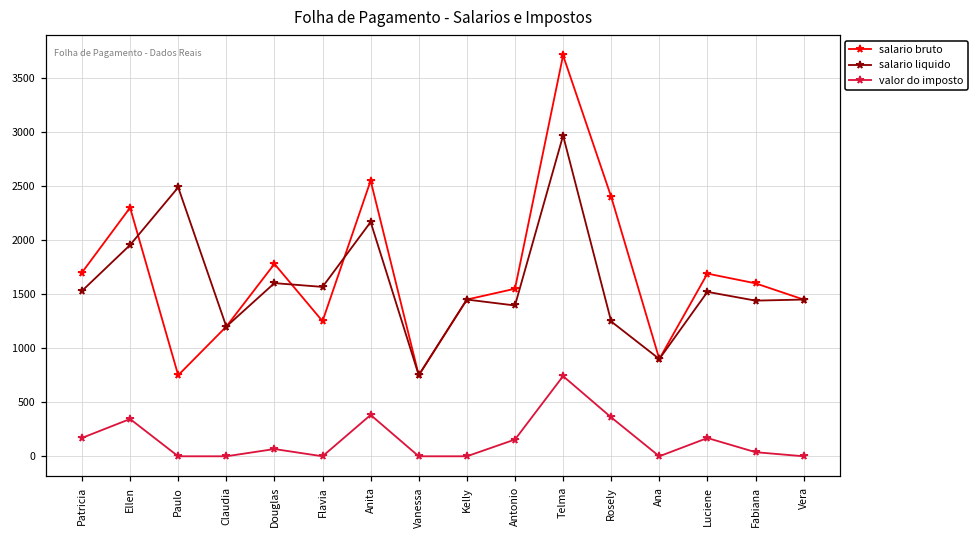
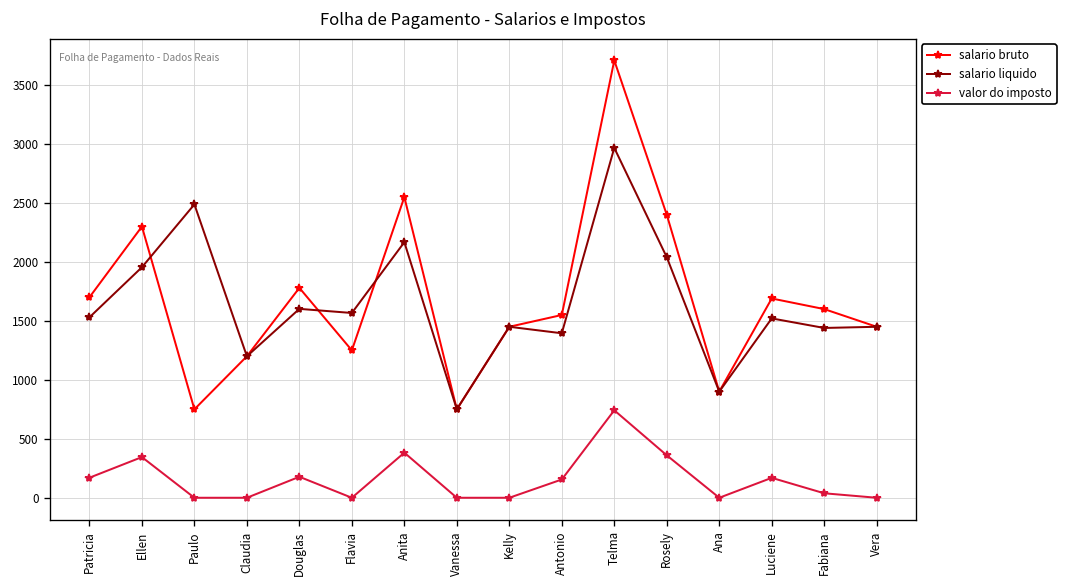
valor do imposto, Douglas: 100 -> 200
salario liquido, Rosely: 1200 -> 2000
